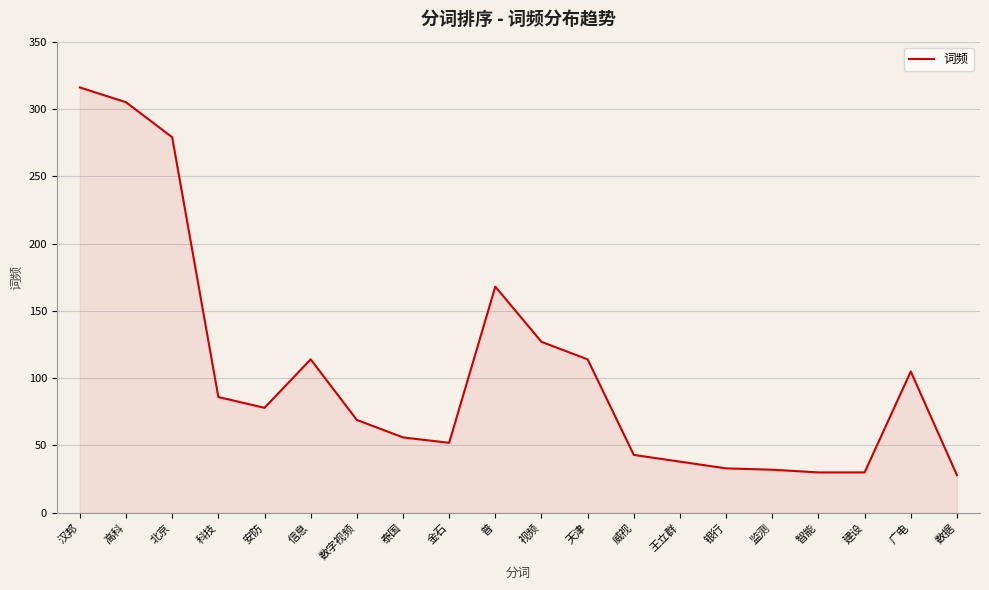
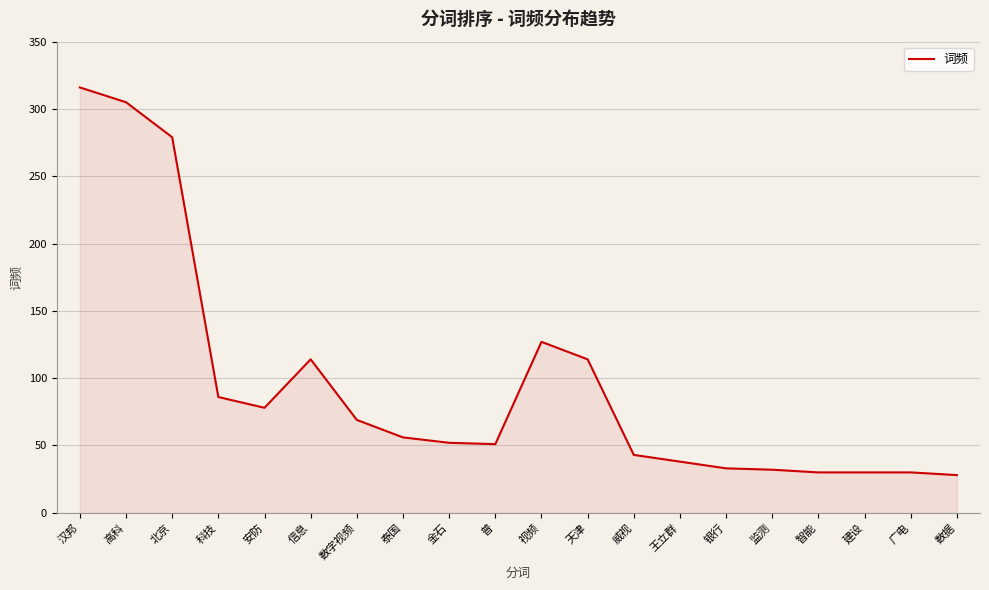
普: 168 -> 51
广电: 105 -> 30
